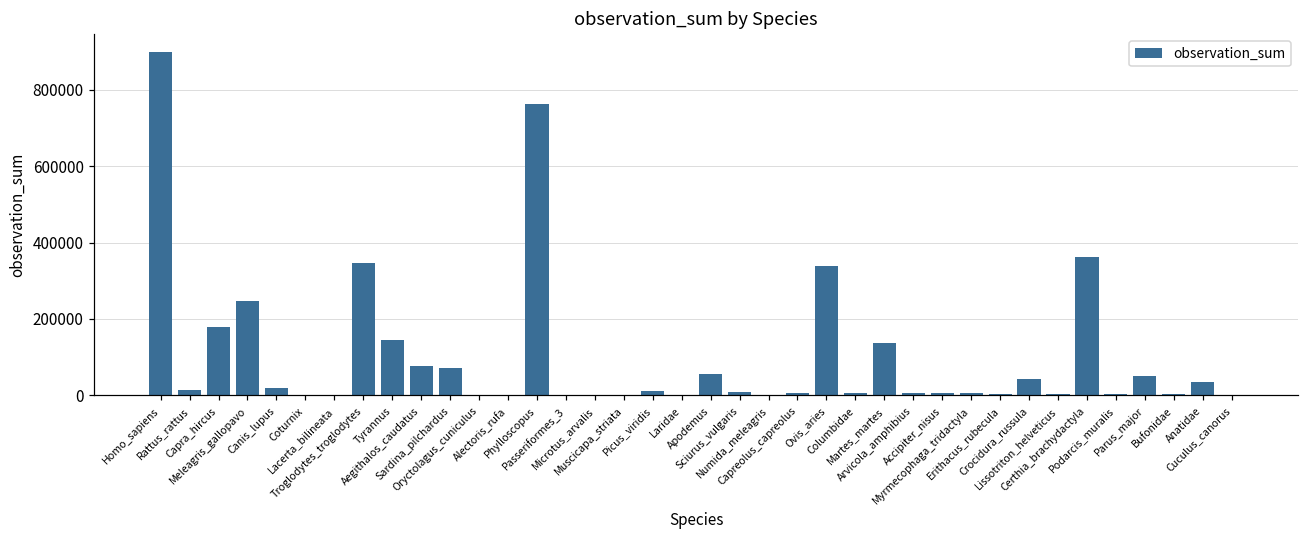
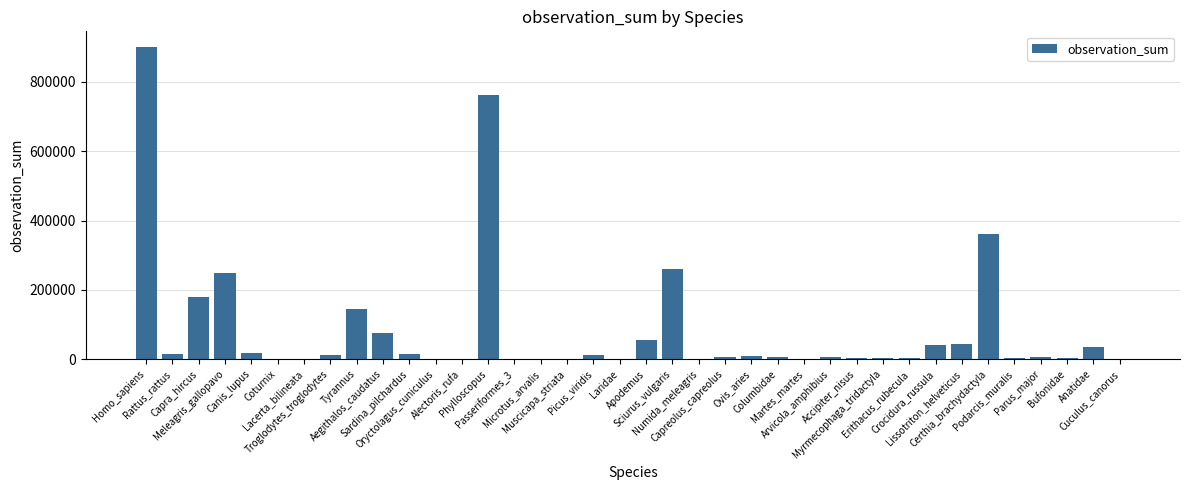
Troglodytes_troglodytes: 350000 -> 10000
Sardina_pilchardus: 70000 -> 20000
Sciurus_vulgaris: 10000 -> 260000
Ovis_aries: 340000 -> 10000
Martes_martes: 140000 -> 0
Lissotriton_helveticus: 0 -> 40000
Parus_major: 50000 -> 10000
